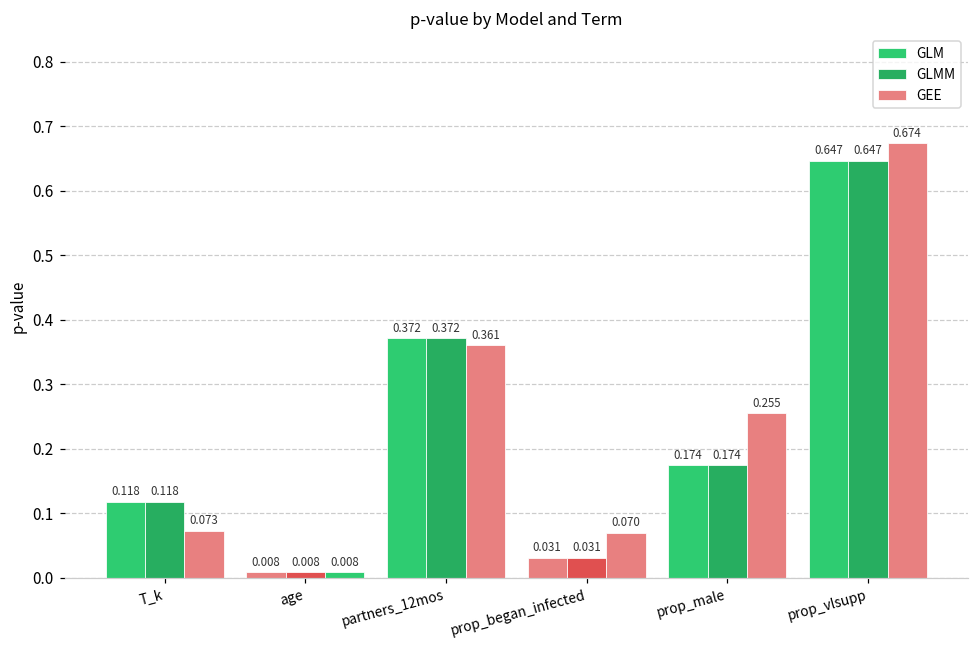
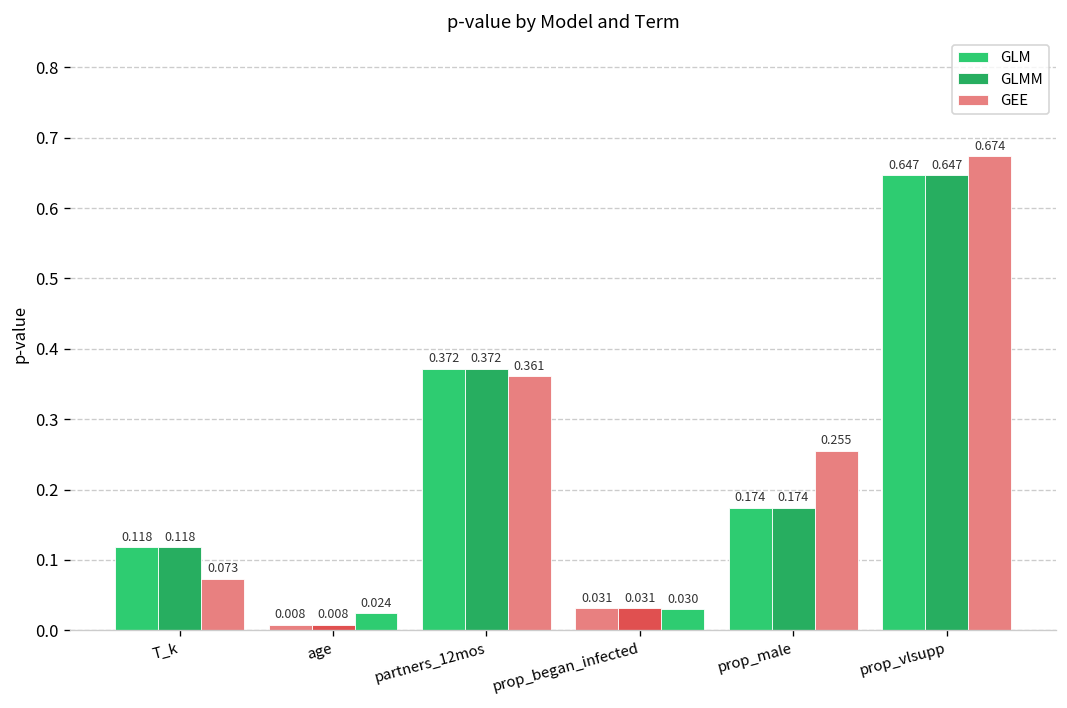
GEE, age: 0.008 -> 0.024
GEE, prop_began_infected: 0.070 -> 0.030
